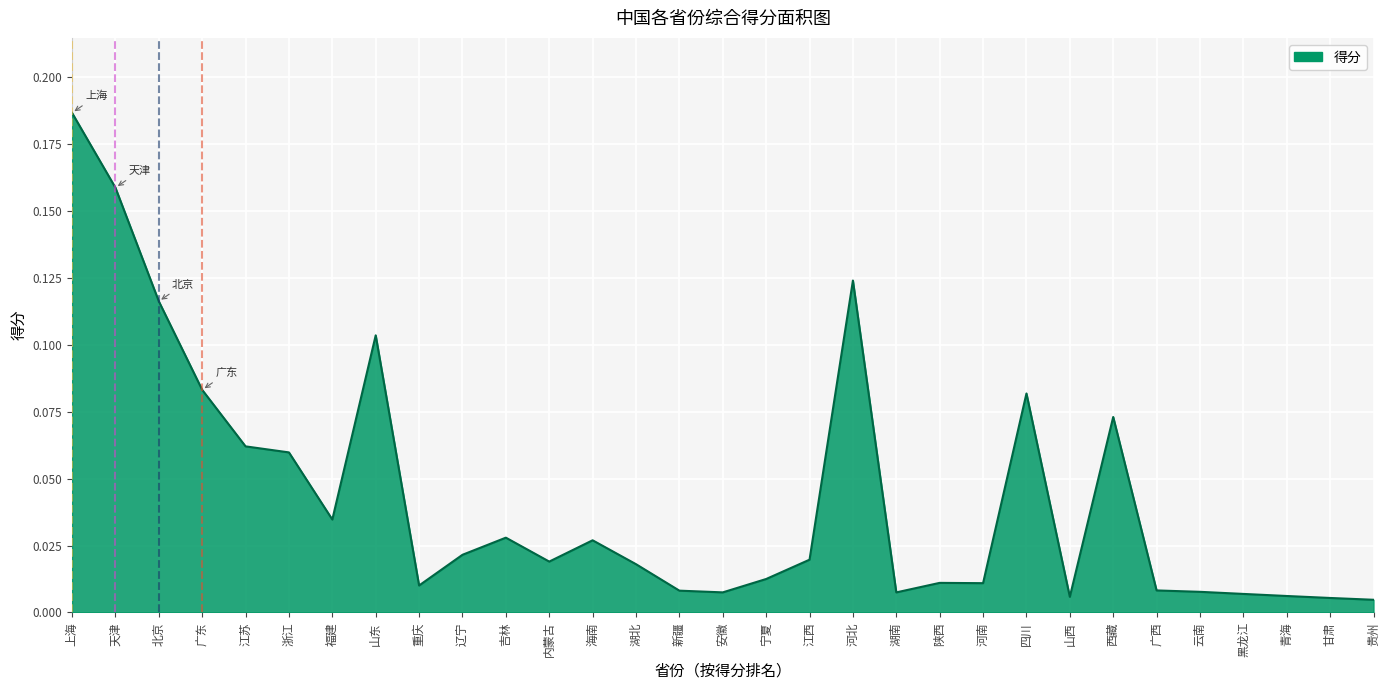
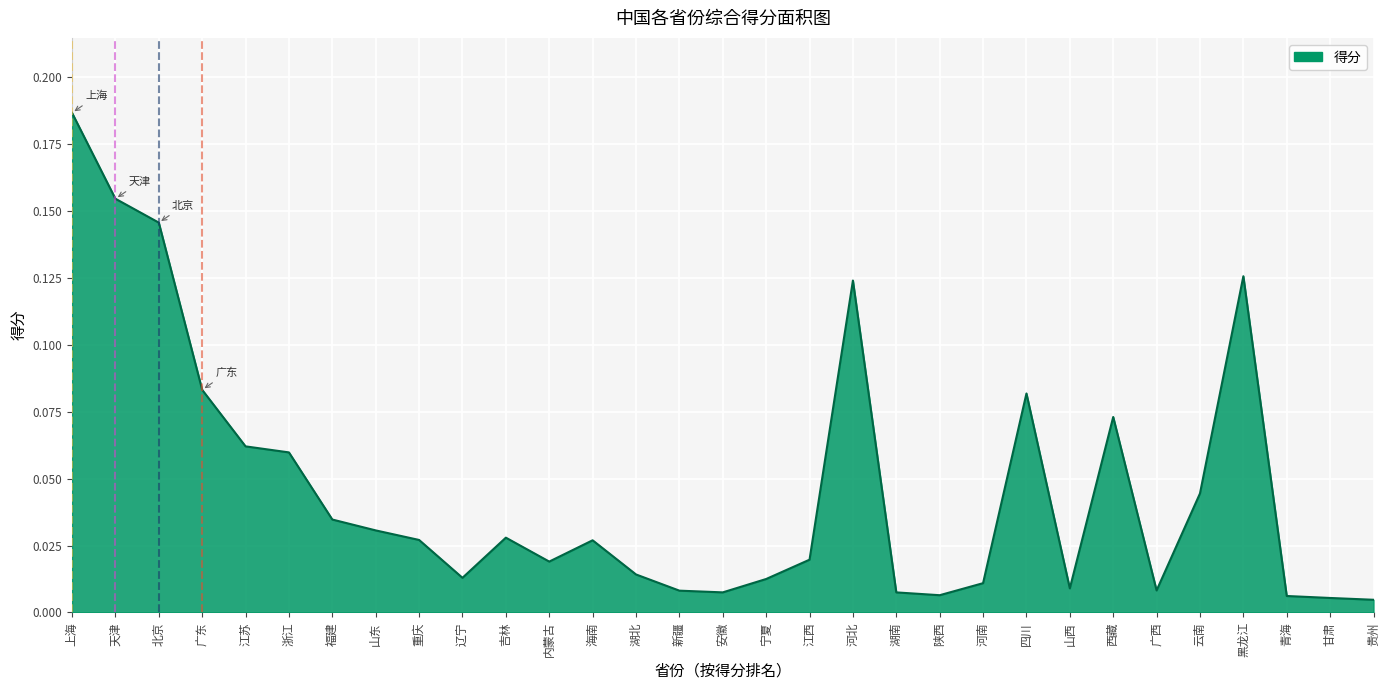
天津: 0.159 -> 0.155
北京: 0.116 -> 0.146
山东: 0.104 -> 0.031
重庆: 0.010 -> 0.027
辽宁: 0.022 -> 0.013
湖北: 0.018 -> 0.014
陕西: 0.011 -> 0.006
山西: 0.006 -> 0.009
云南: 0.008 -> 0.044
黑龙江: 0.007 -> 0.126
